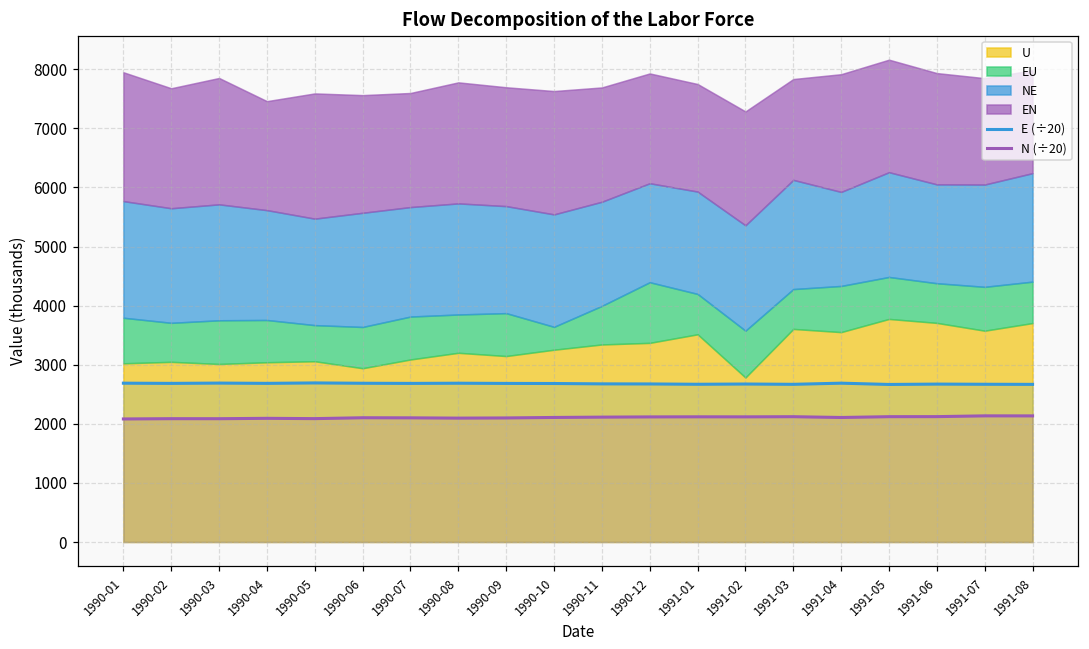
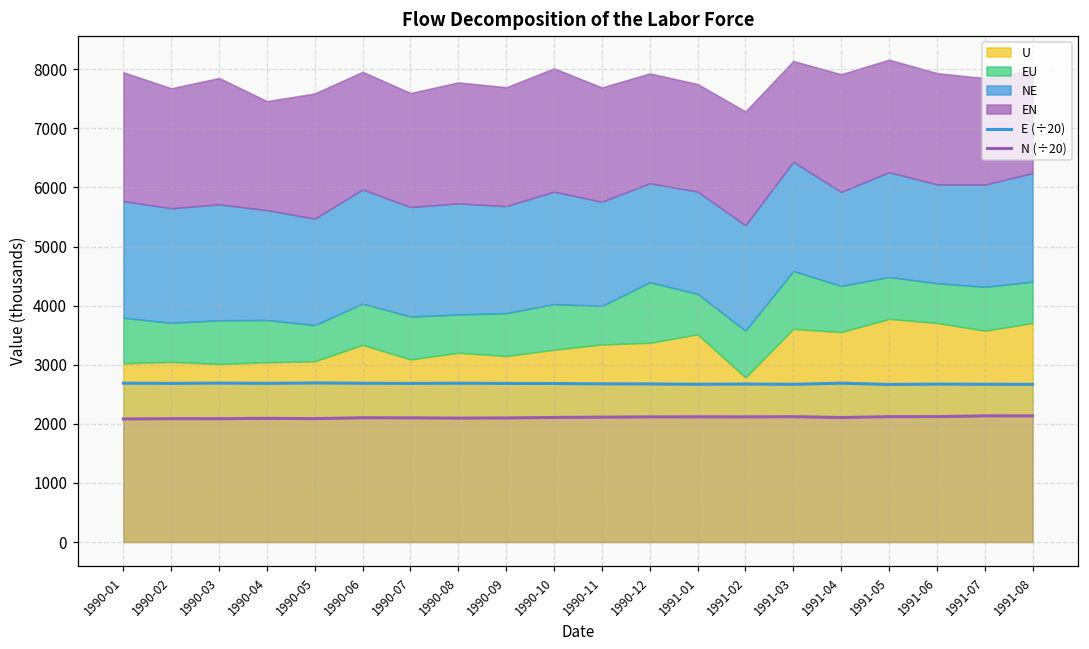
U, 1990-06: 2900 -> 3300
EU, 1990-10: 400 -> 800
EU, 1991-03: 700 -> 1000
